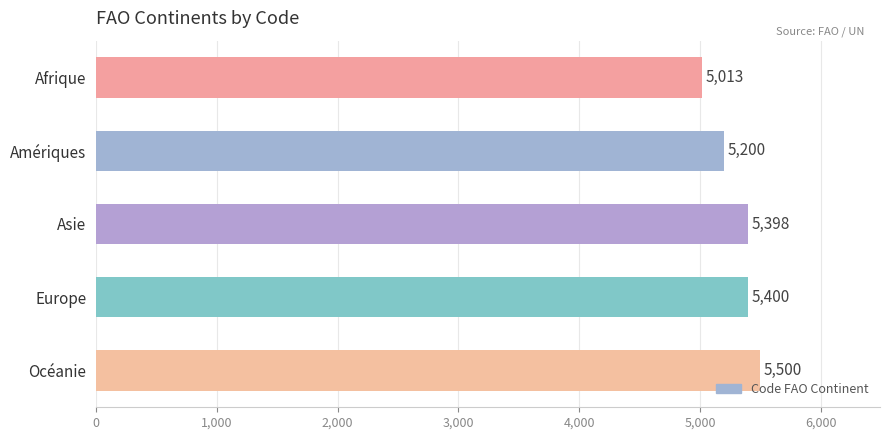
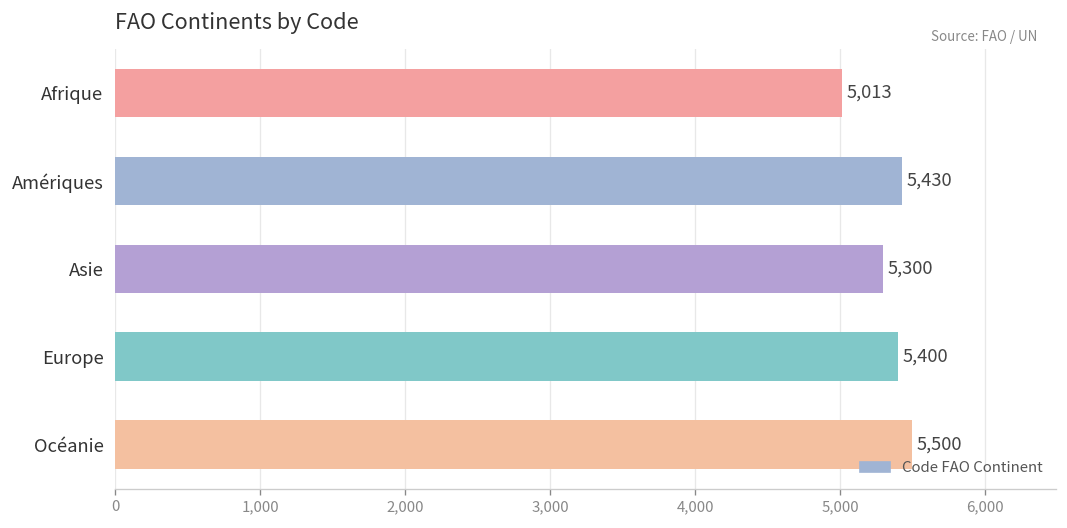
Amériques: 5,200 -> 5,430
Asie: 5,398 -> 5,300
